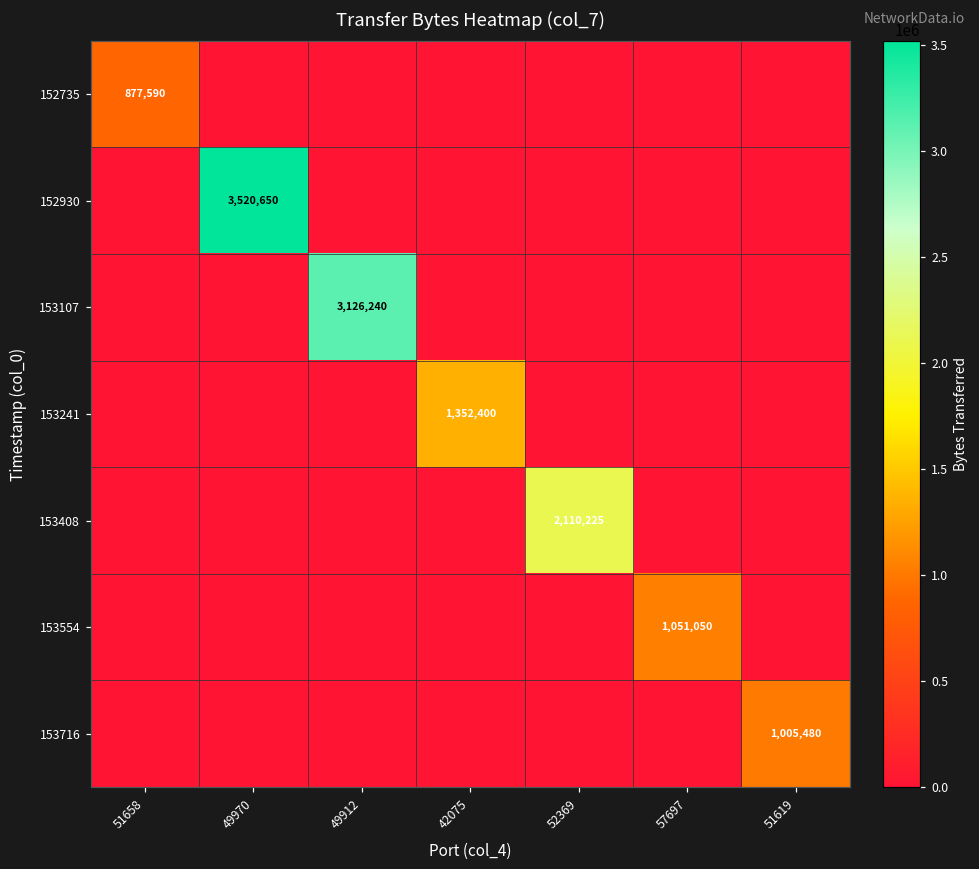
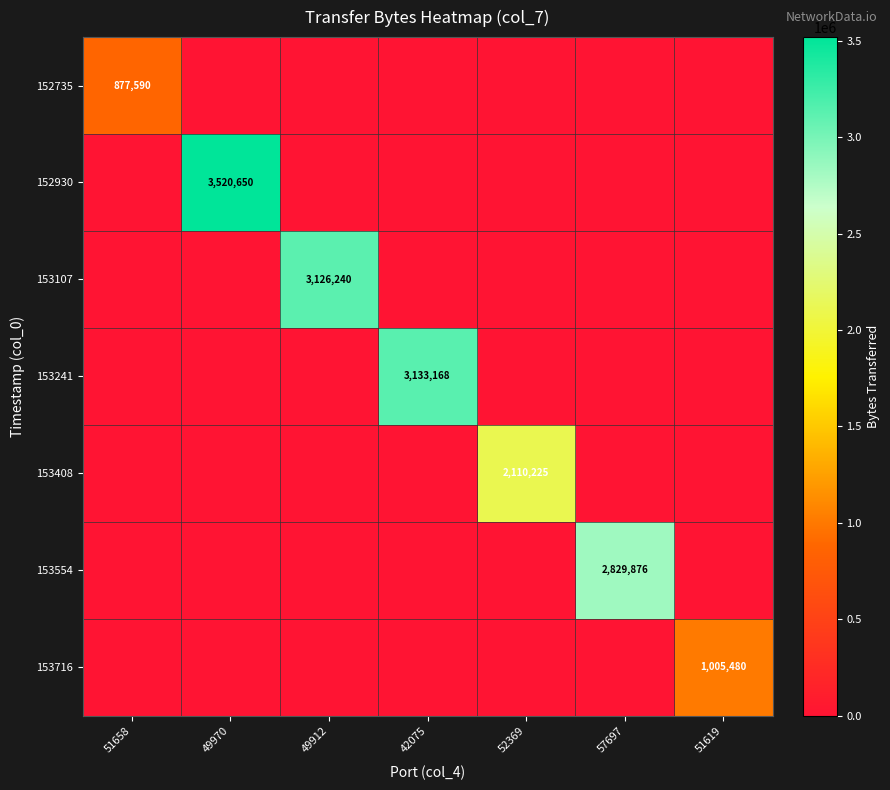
153241, 42075: 1,352,400 -> 3,133,168
153554, 57697: 1,051,050 -> 2,829,876
